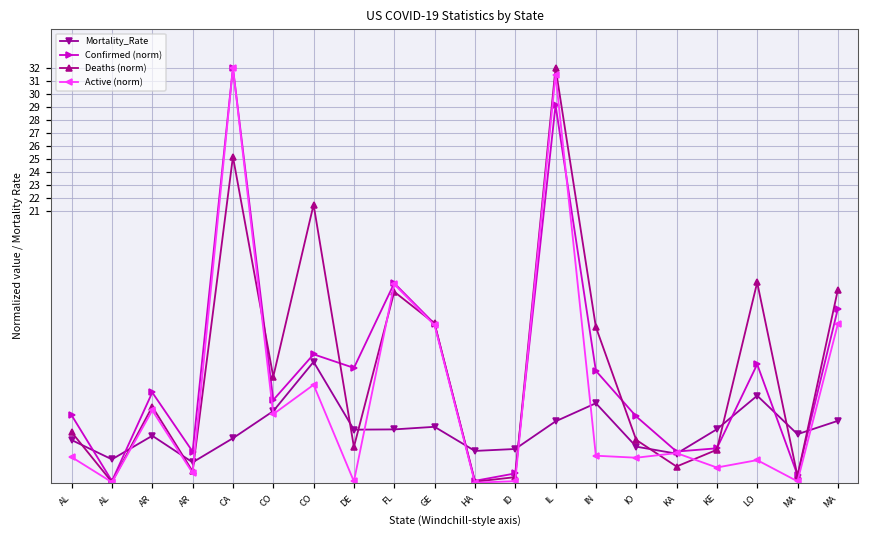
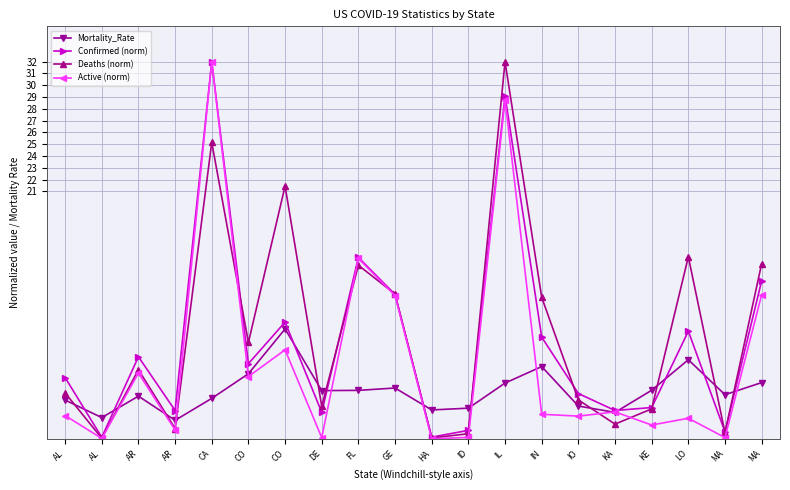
Confirmed (norm), DE: 8.9 -> 2.3
Active (norm), IL: 31.5 -> 28.8
Confirmed (norm), IO: 5.1 -> 3.9
